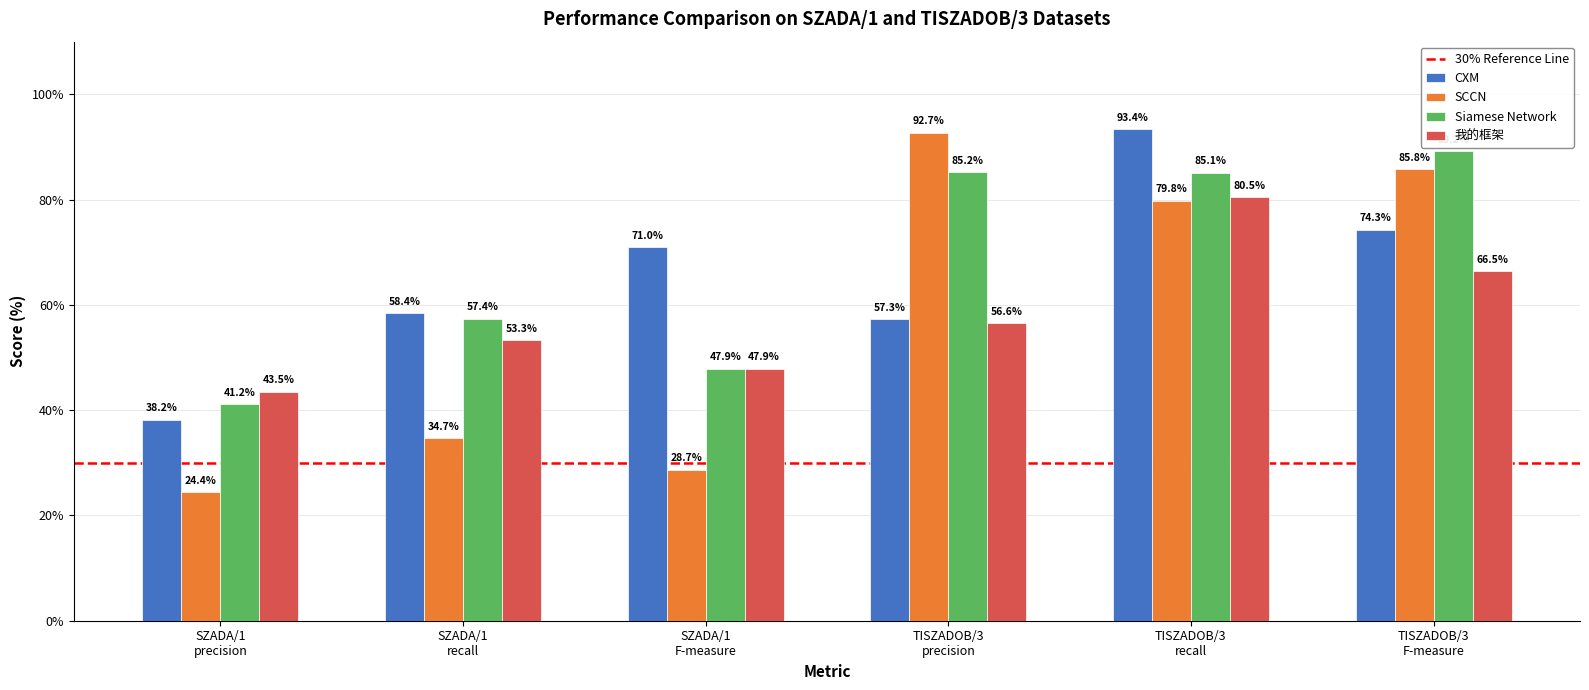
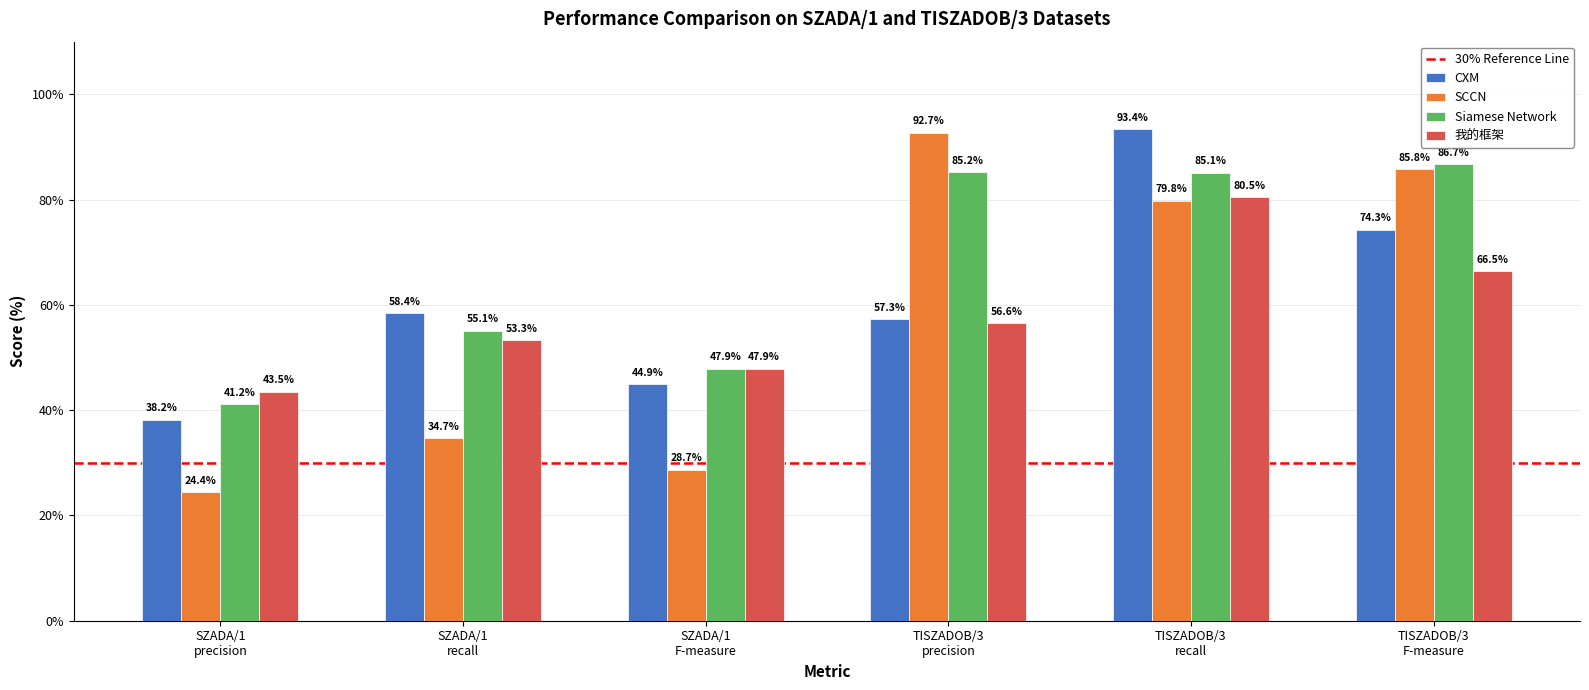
Siamese Network, SZADA/1 recall: 57.4% -> 55.1%
CXM, SZADA/1 F-measure: 71.0% -> 44.9%
Siamese Network, TISZADOB/3 F-measure: 89% -> 87%
